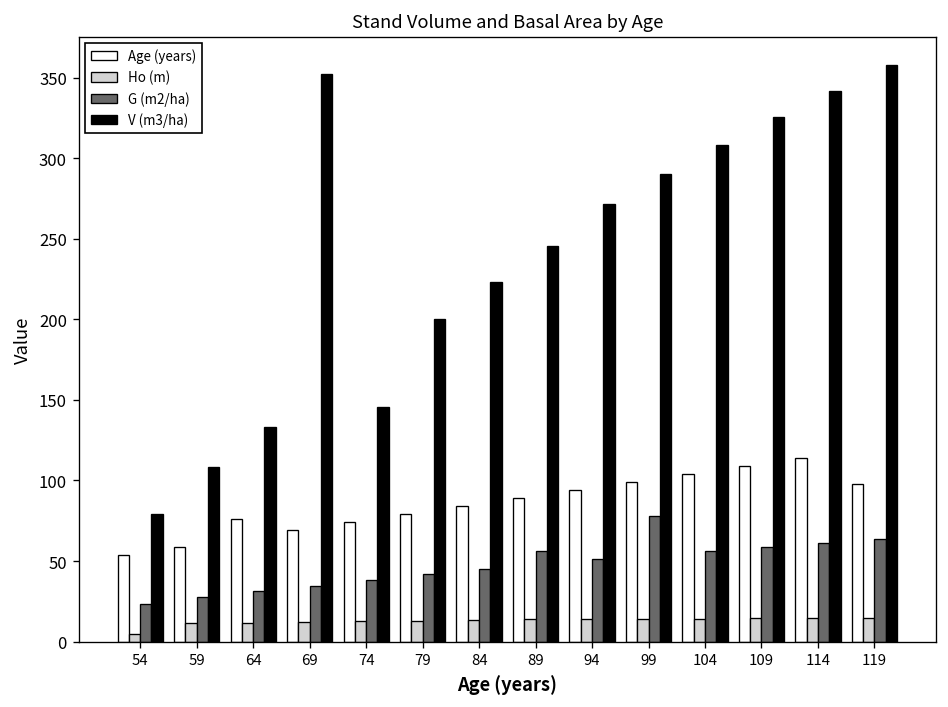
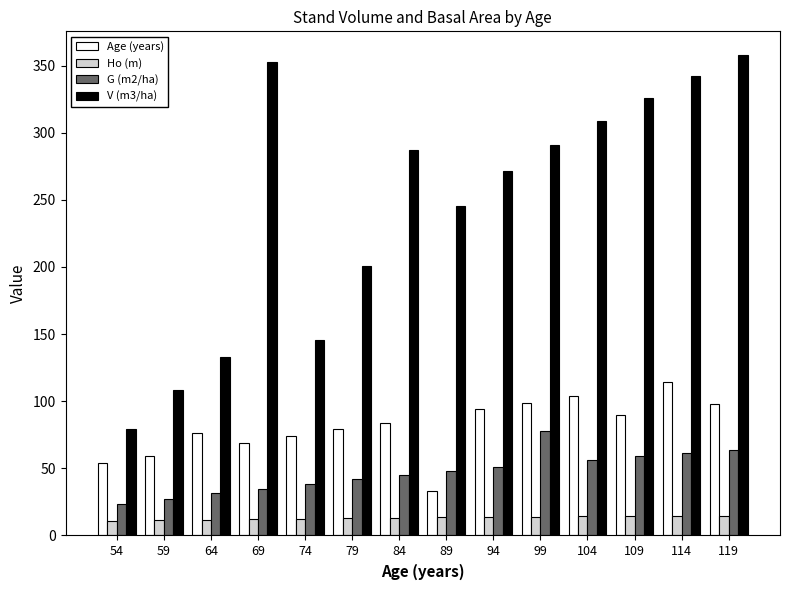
Ho (m), 54: 5 -> 11
V (m3/ha), 84: 223 -> 287
Age (years), 89: 89 -> 33
G (m2/ha), 89: 56 -> 48
Age (years), 109: 109 -> 90
